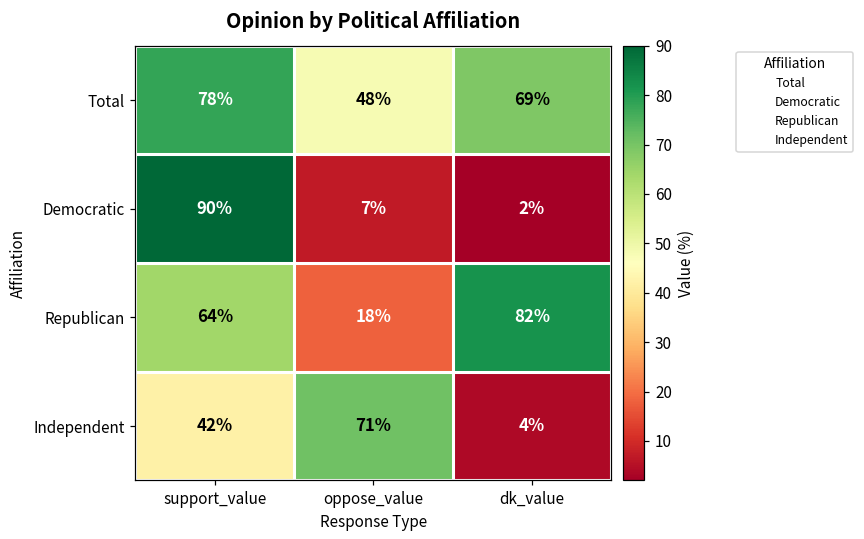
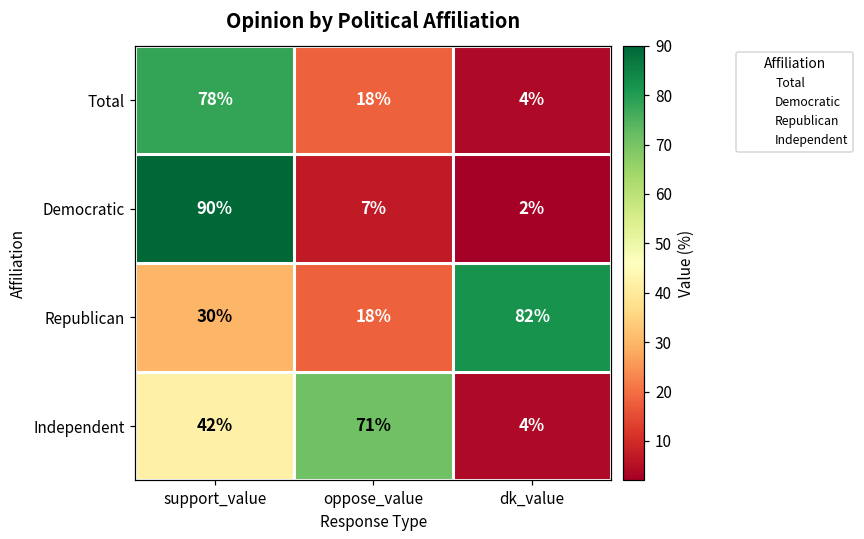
Total, oppose_value: 48% -> 18%
Total, dk_value: 69% -> 4%
Republican, support_value: 64% -> 30%
